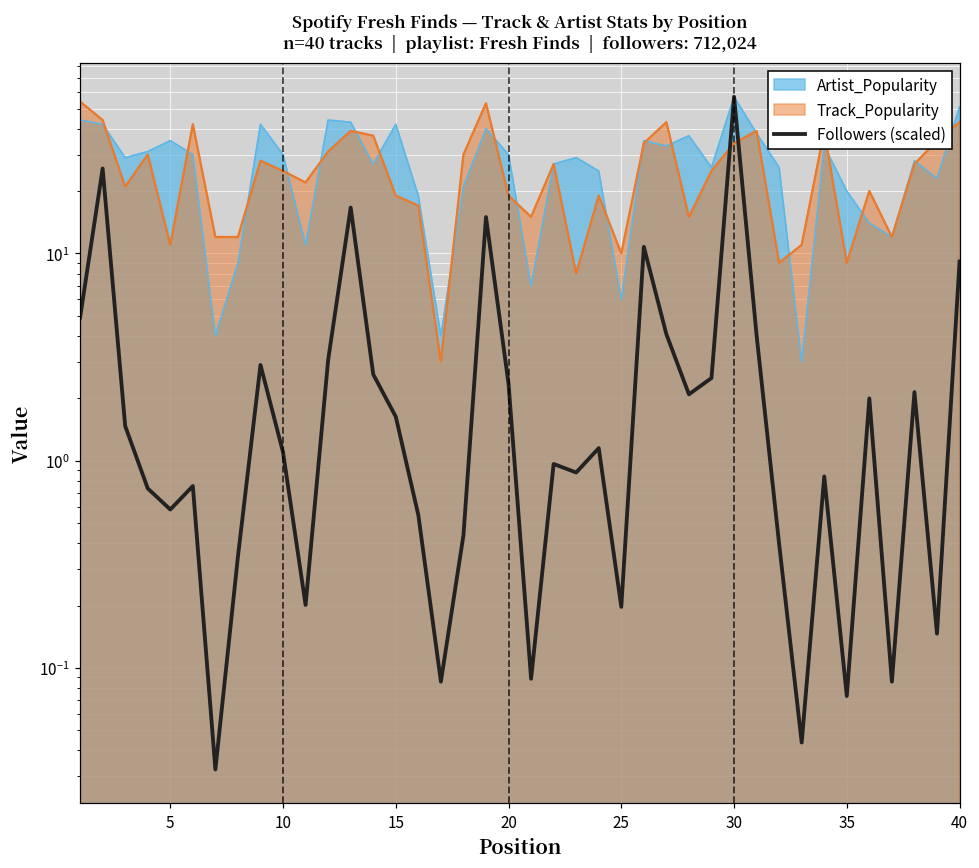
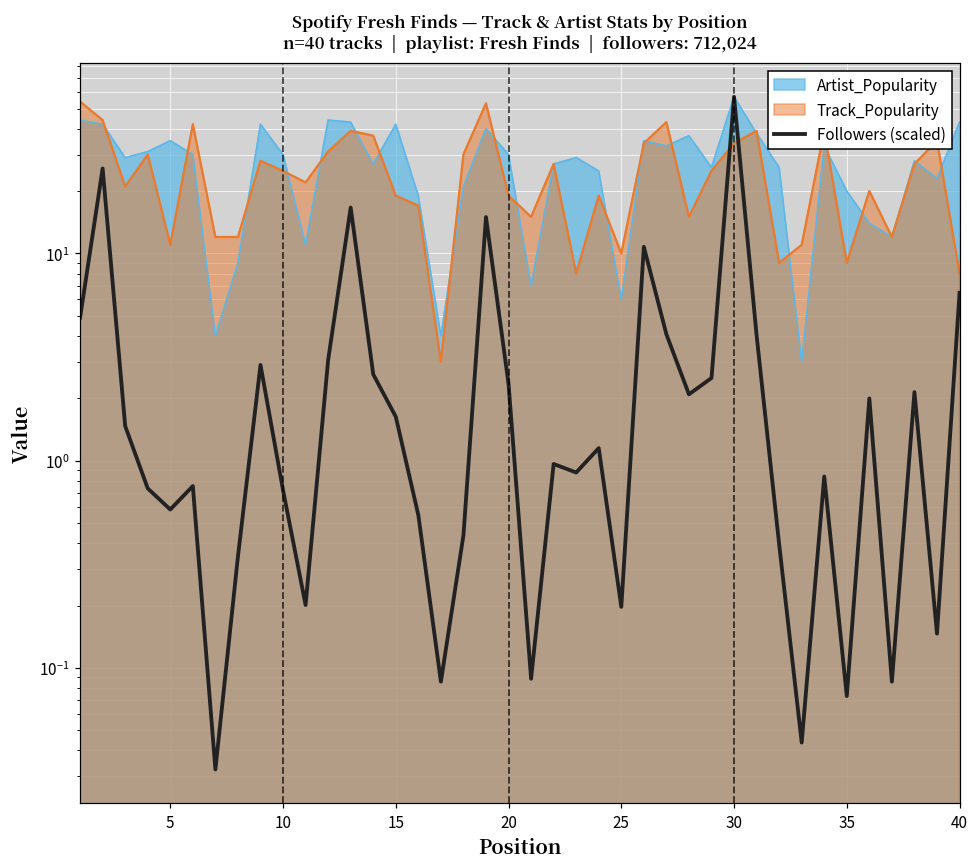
Followers (scaled), 10: 1.1 -> 0.72
Artist_Popularity, 40: 51 -> 43
Track_Popularity, 40: 43 -> 8
Followers (scaled), 40: 9 -> 6.5
